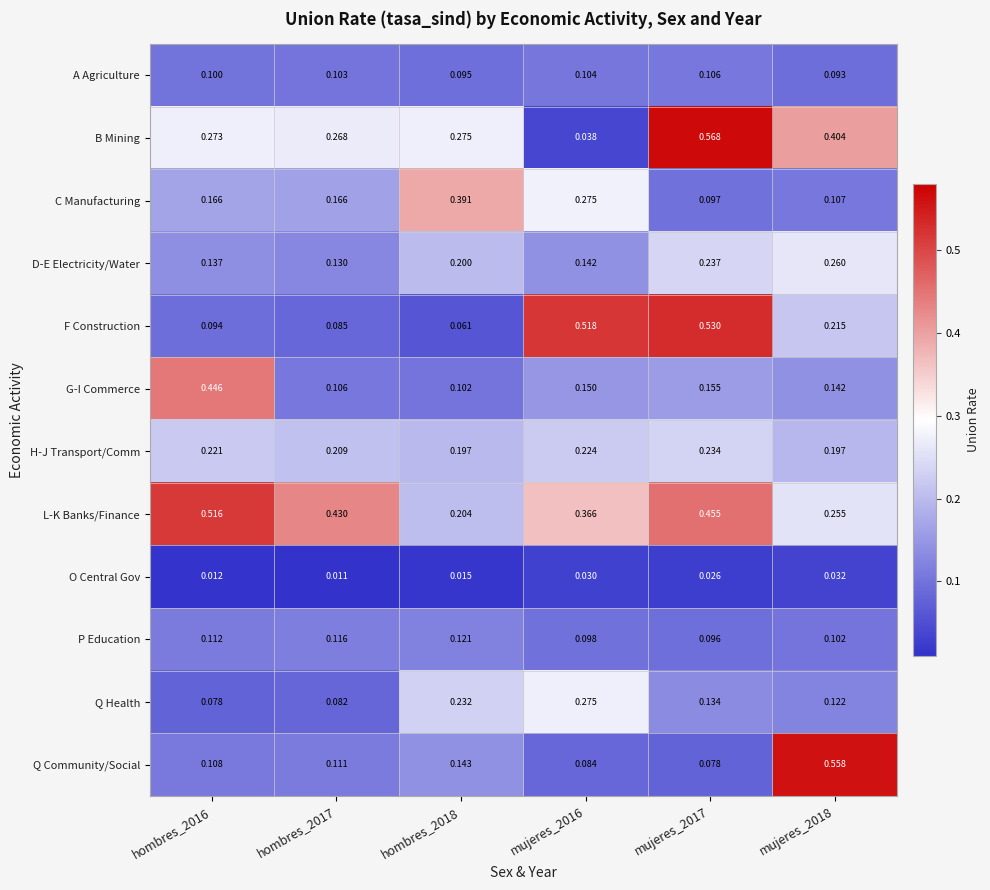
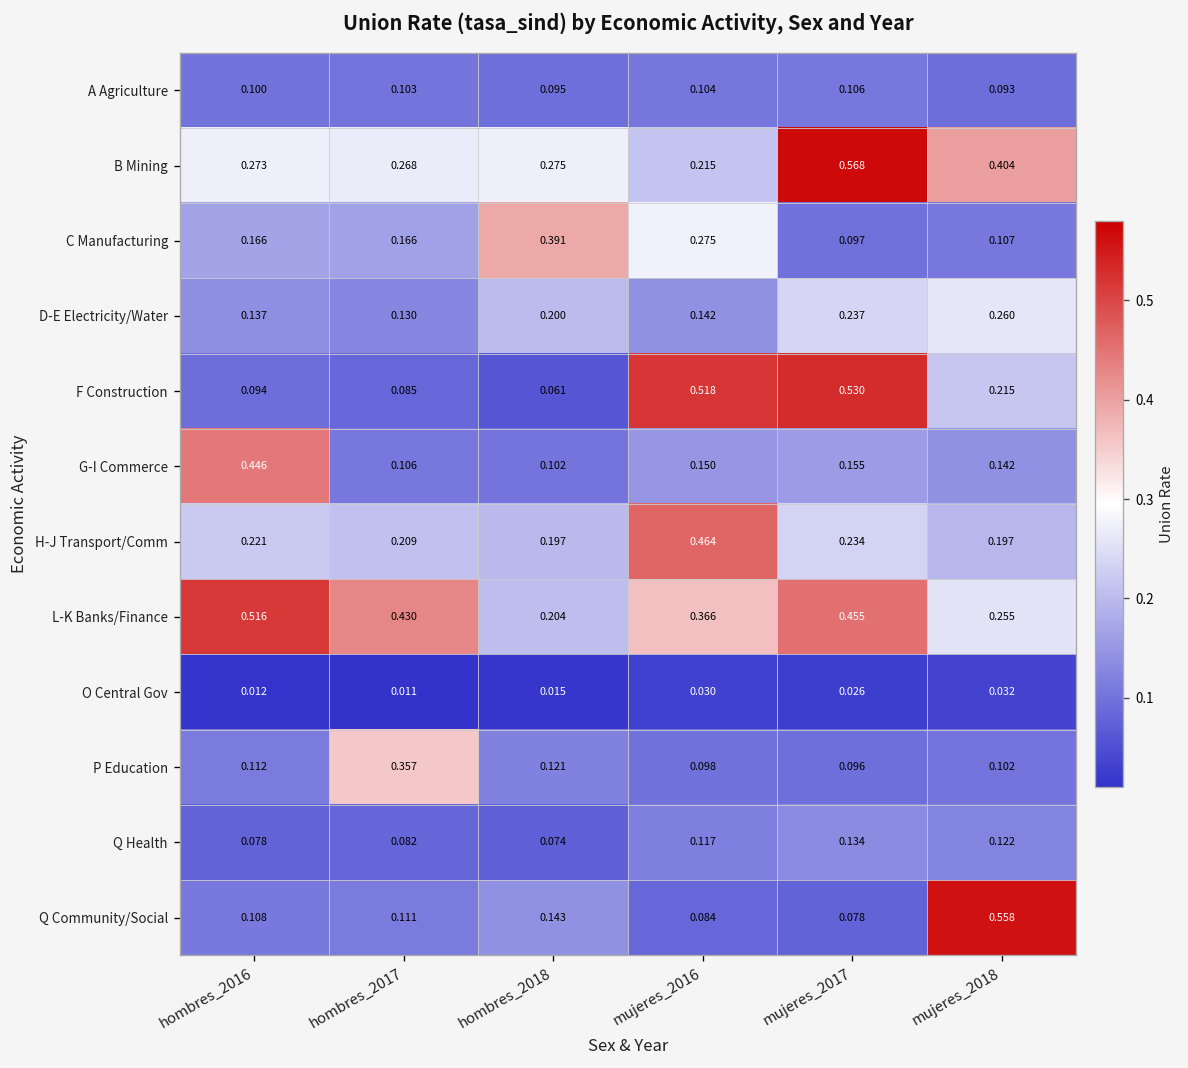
B Mining, mujeres_2016: 0.038 -> 0.215
H-J Transport/Comm, mujeres_2016: 0.224 -> 0.464
P Education, hombres_2017: 0.116 -> 0.357
Q Health, hombres_2018: 0.232 -> 0.074
Q Health, mujeres_2016: 0.275 -> 0.117
